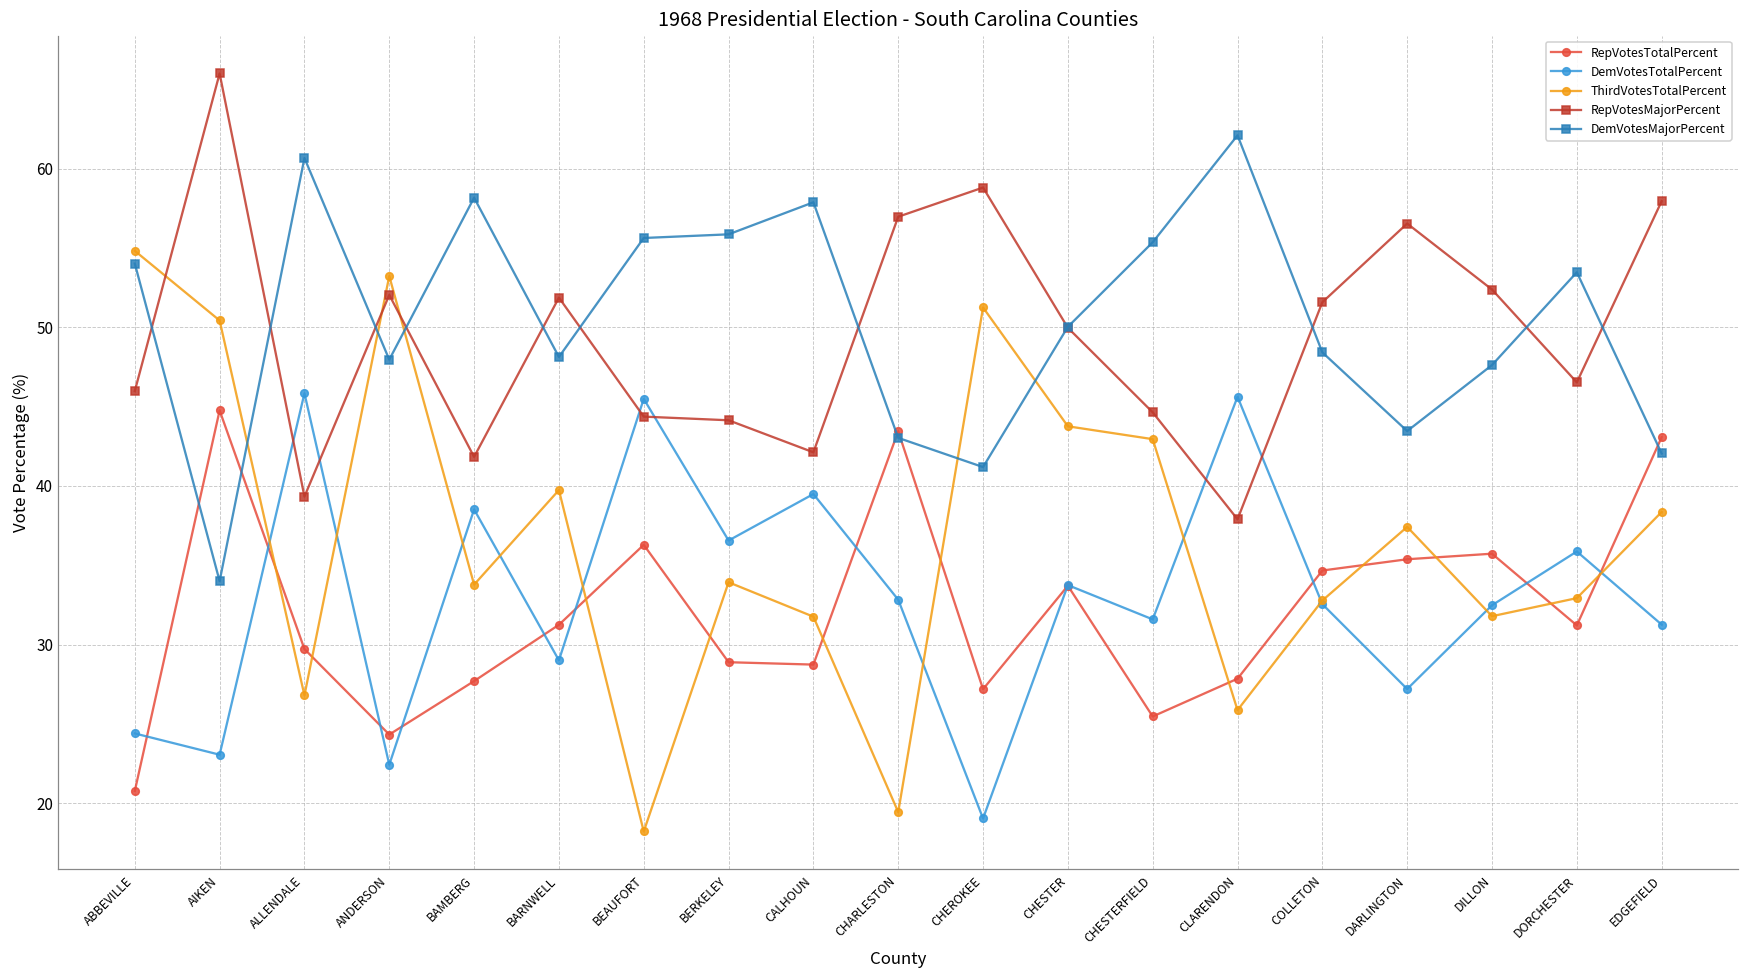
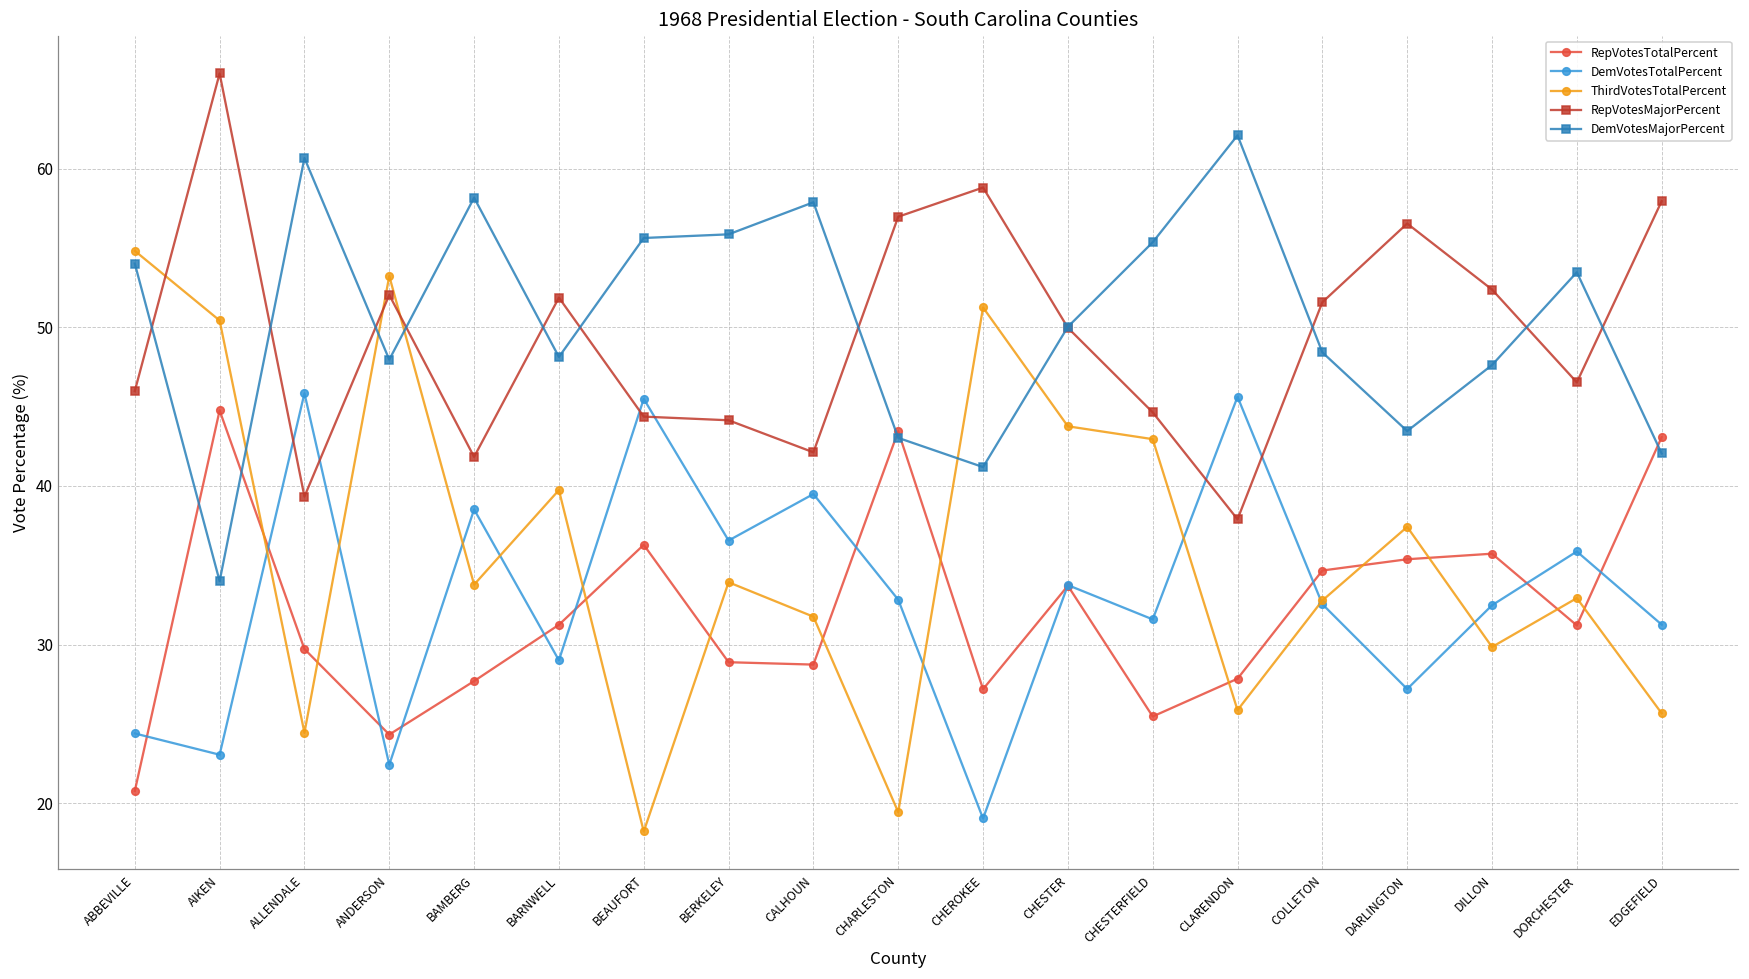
ThirdVotesTotalPercent, ALLENDALE: 26.8 -> 24.4
ThirdVotesTotalPercent, DILLON: 31.8 -> 29.9
ThirdVotesTotalPercent, EDGEFIELD: 38.4 -> 25.7
